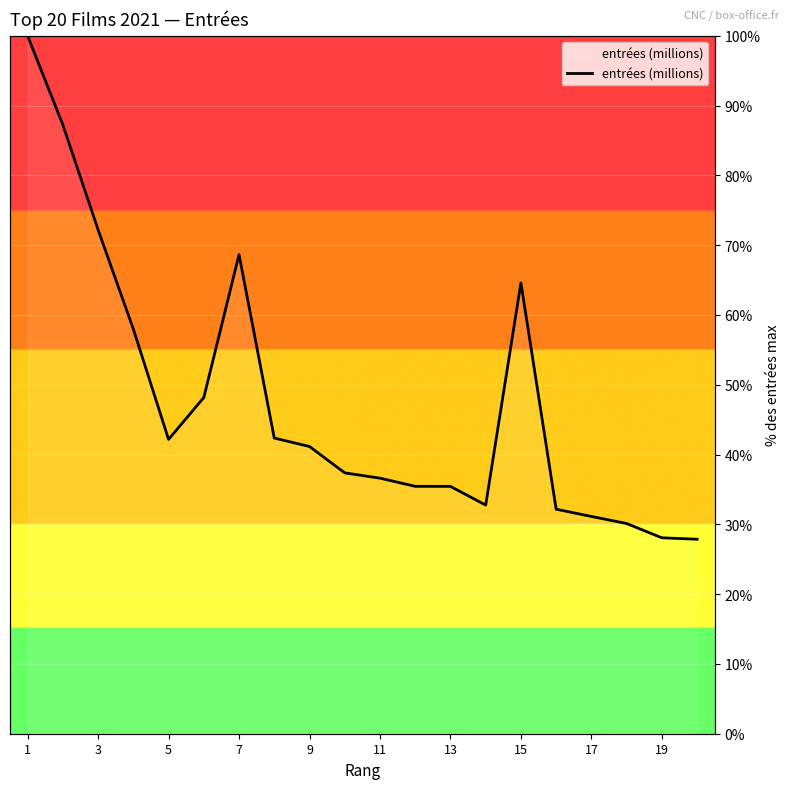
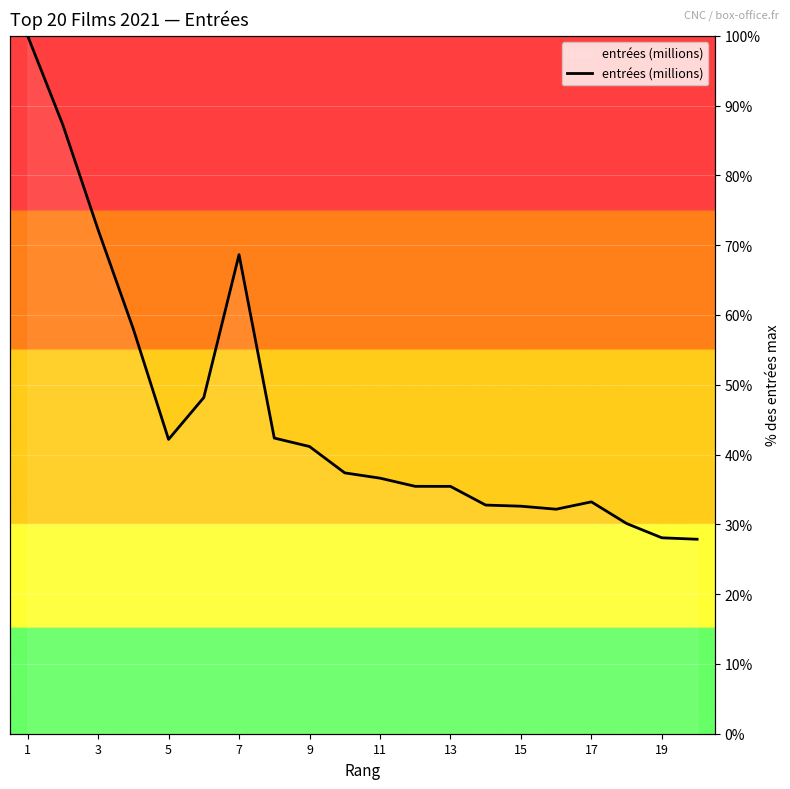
15: 65% -> 33%
17: 31% -> 33%
